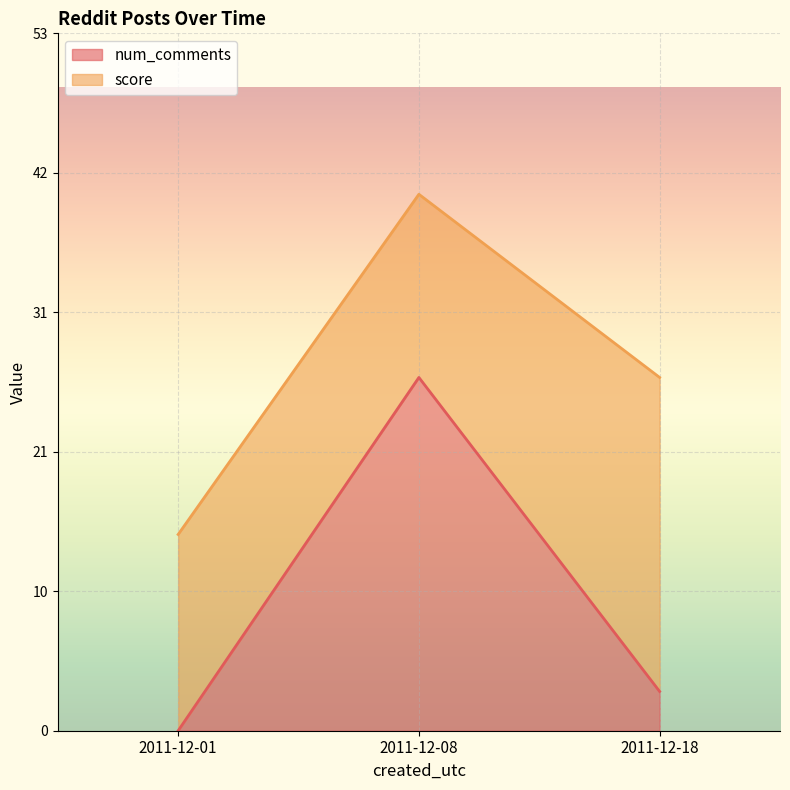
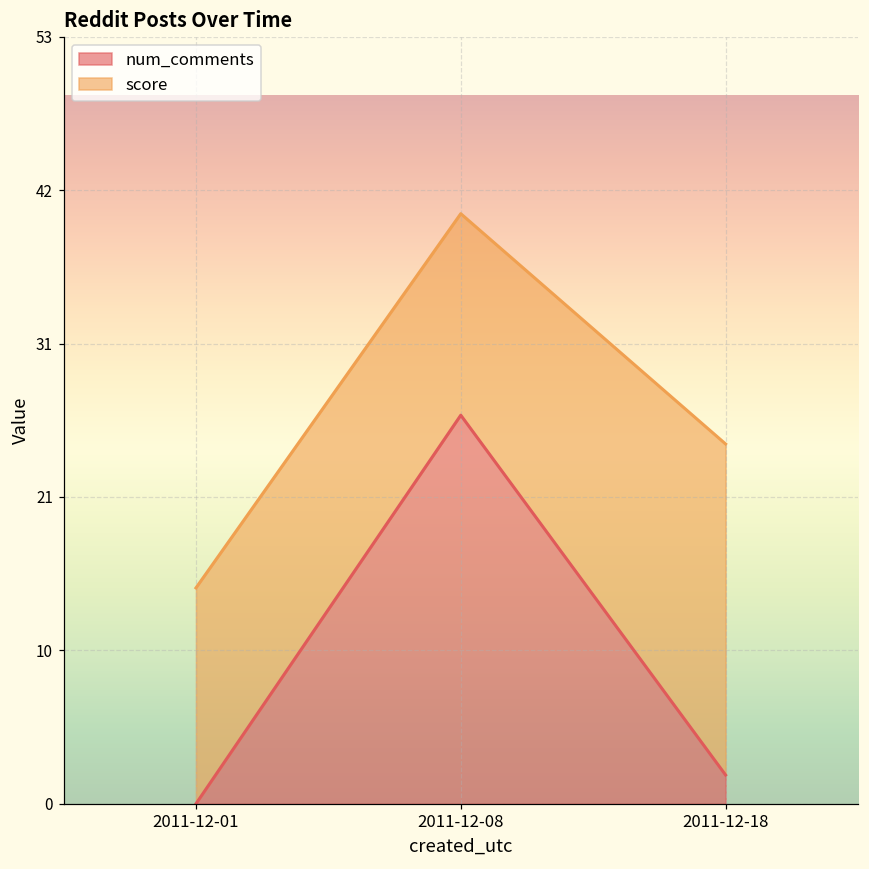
num_comments, 2011-12-18: 3 -> 2
score, 2011-12-18: 24 -> 23
